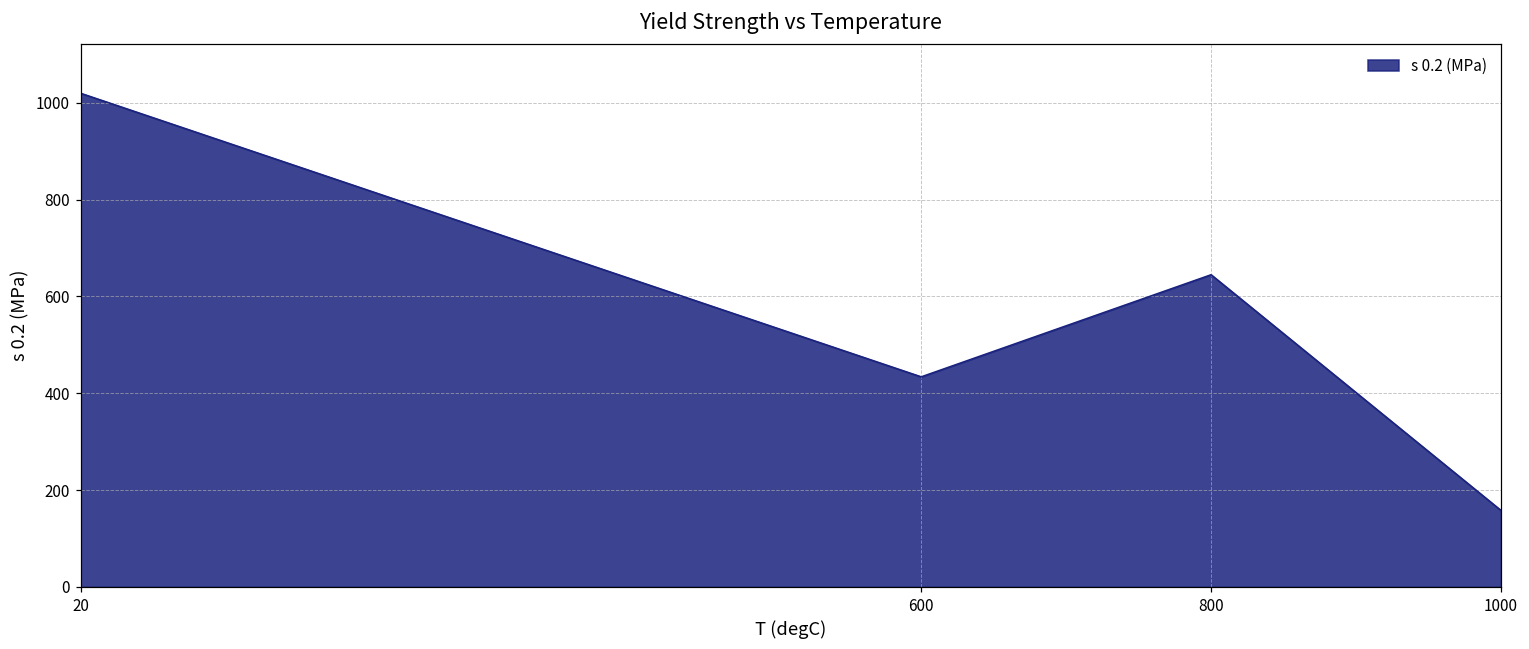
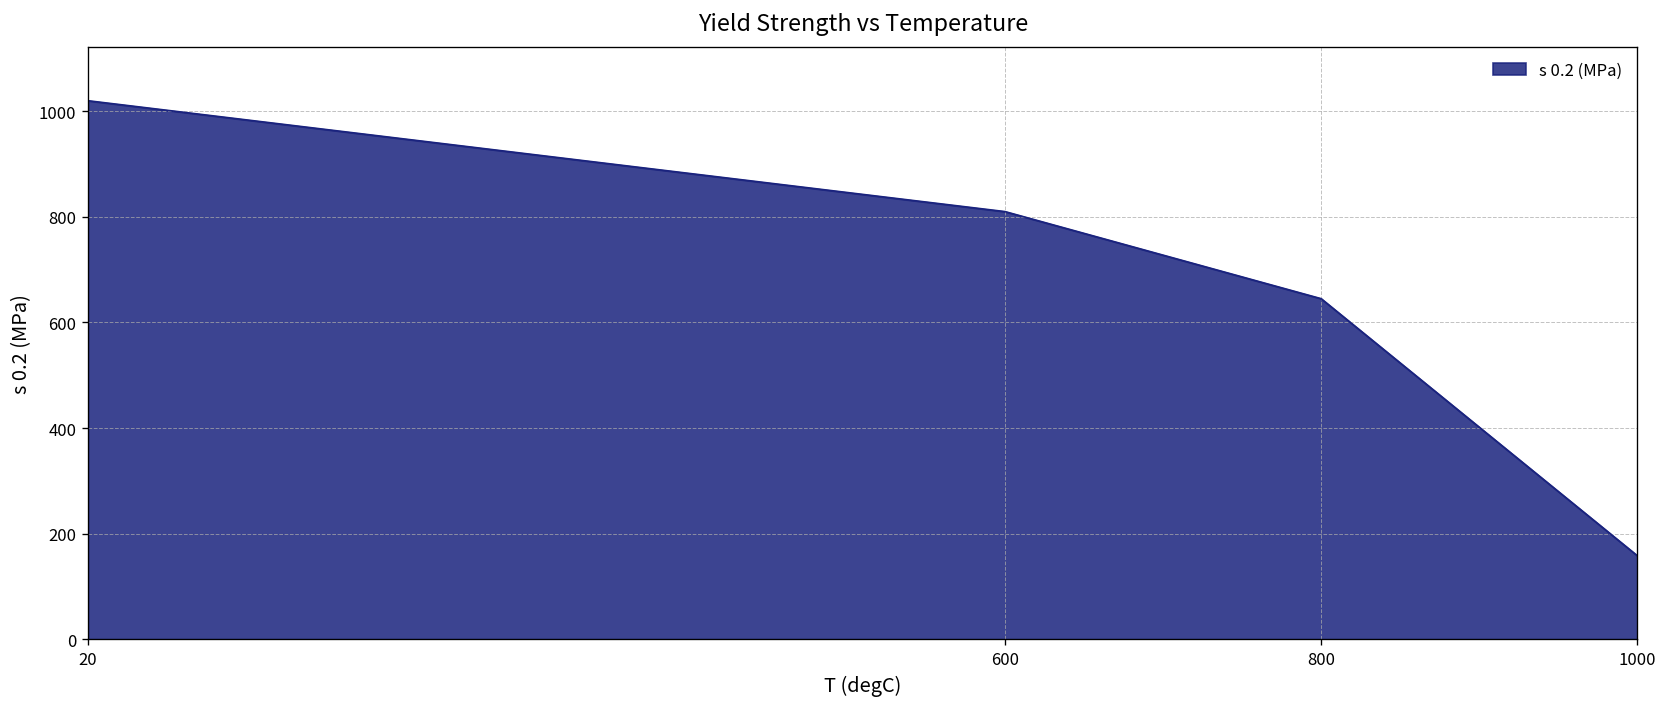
600: 430 -> 810
